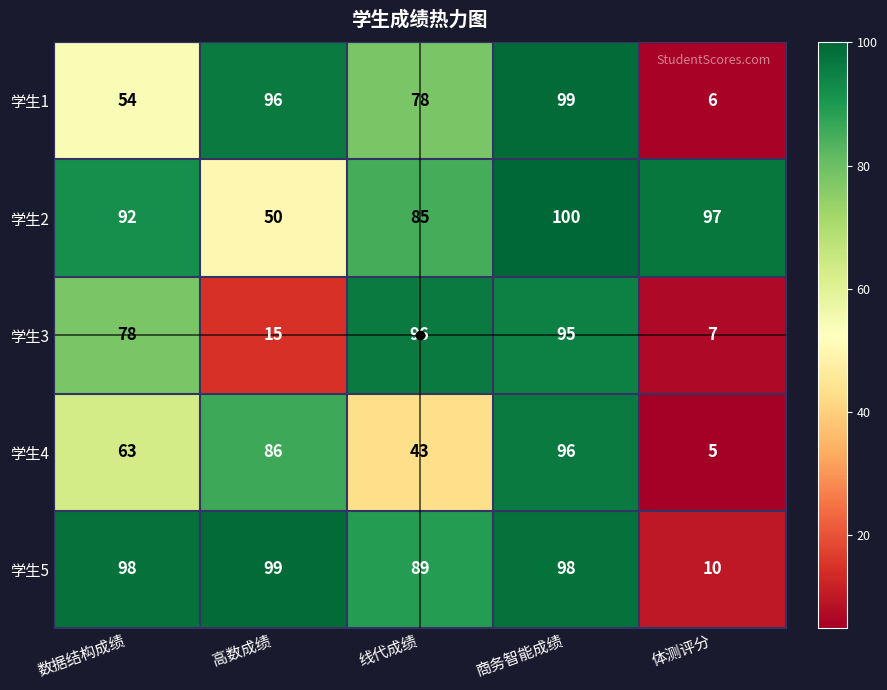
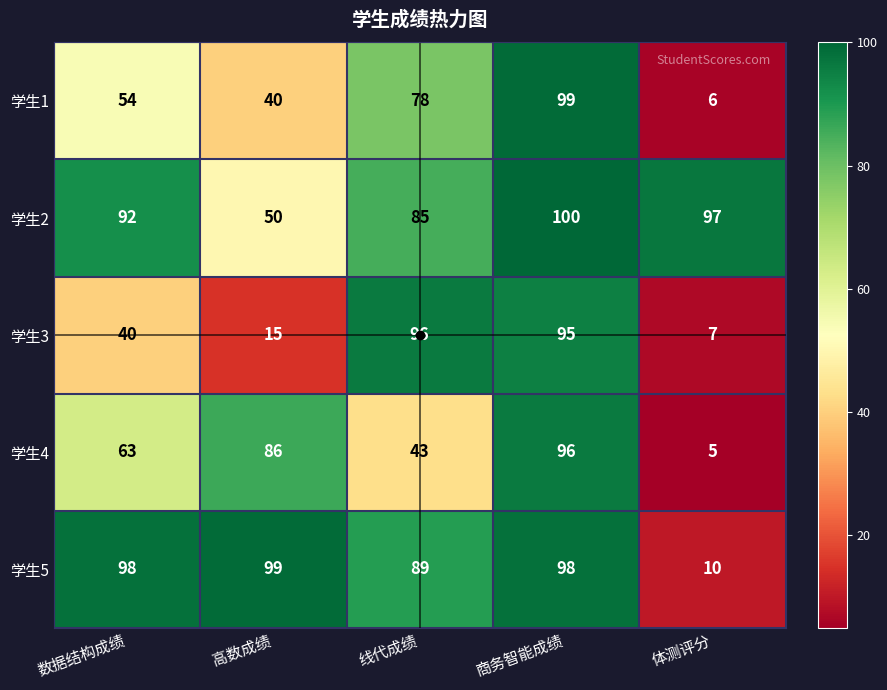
学生1, 高数成绩: 96 -> 40
学生3, 数据结构成绩: 78 -> 40
